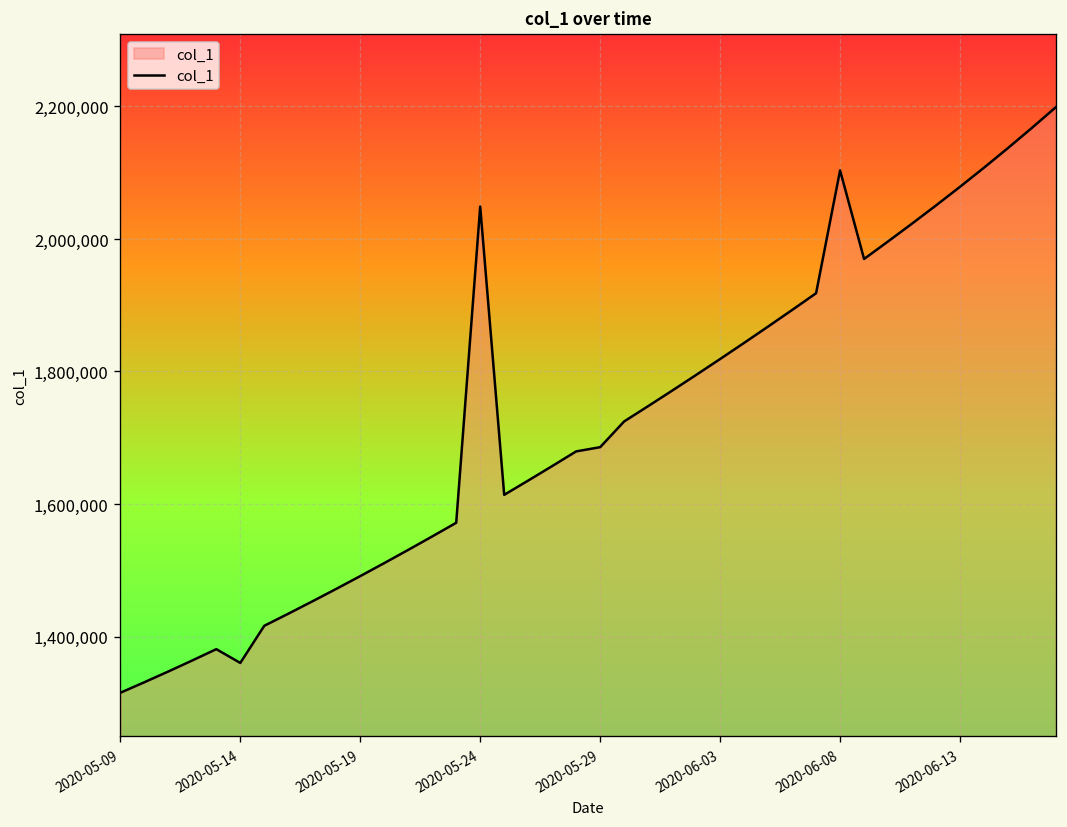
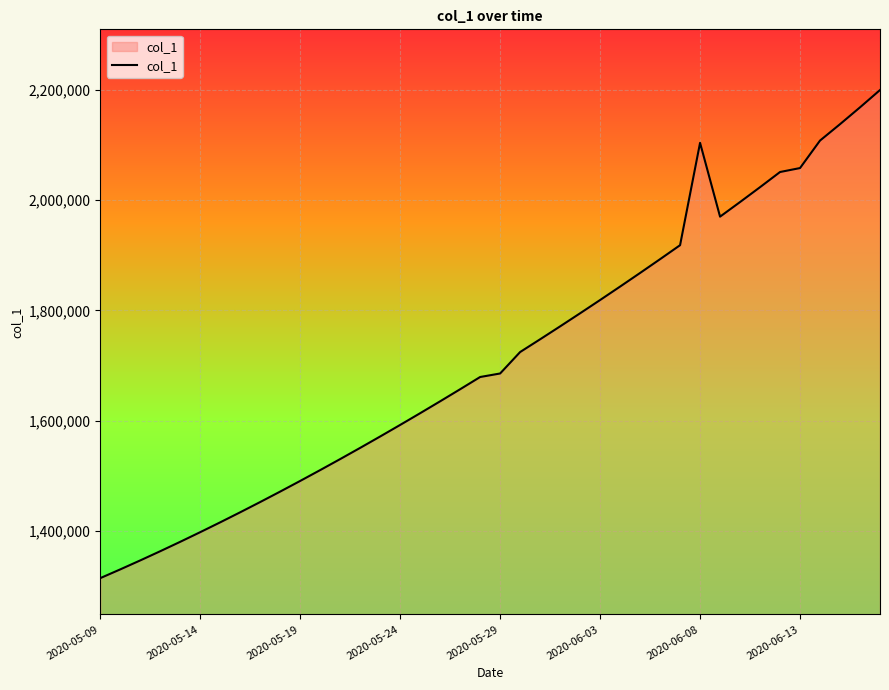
2020-05-14: 1,360,000 -> 1,400,000
2020-05-24: 2,050,000 -> 1,590,000
2020-06-13: 2,080,000 -> 2,060,000
